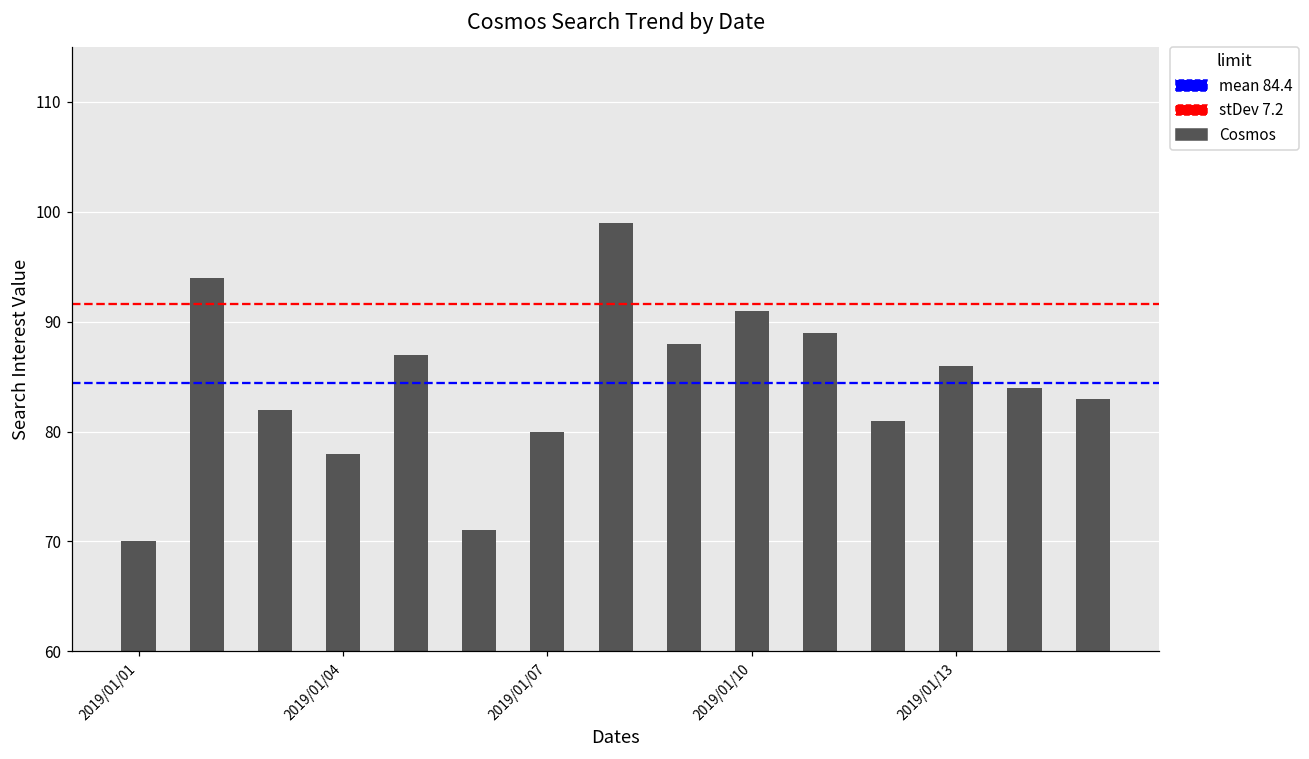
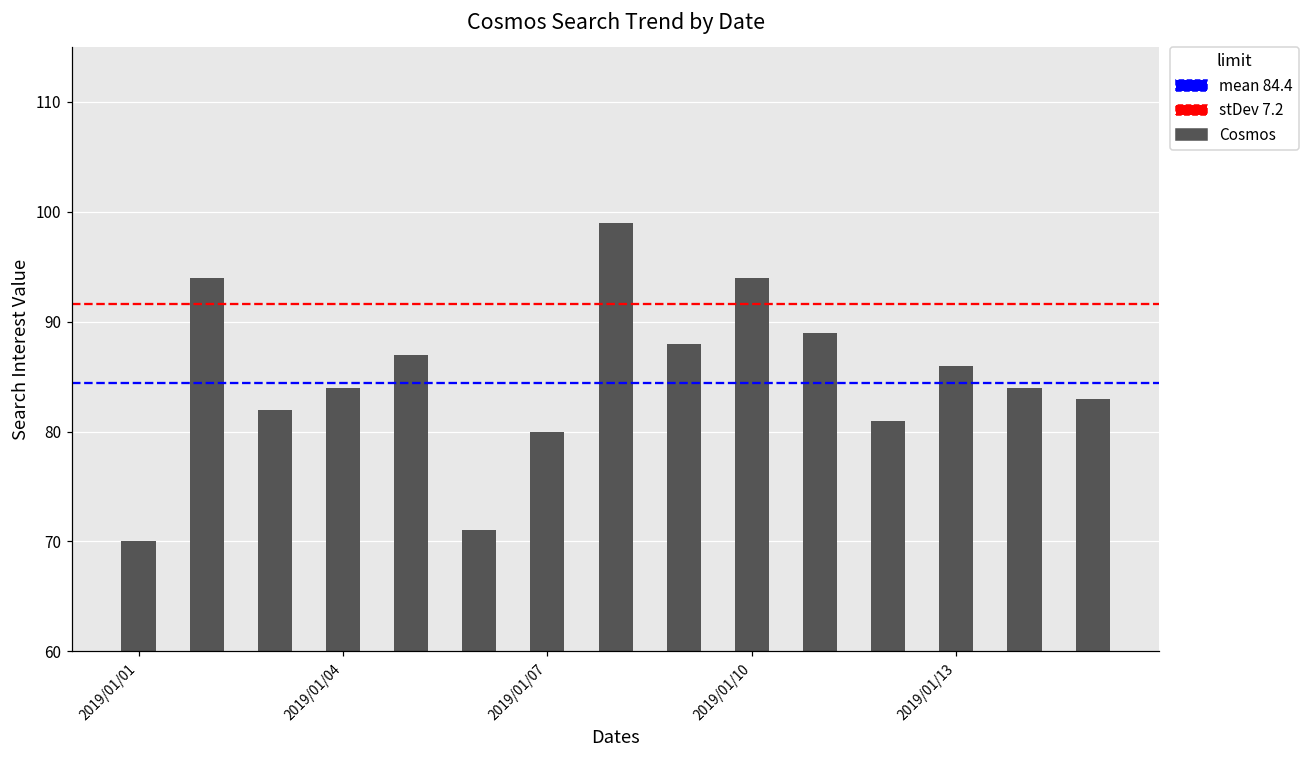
2019/01/04: 78 -> 84
2019/01/10: 91 -> 94
